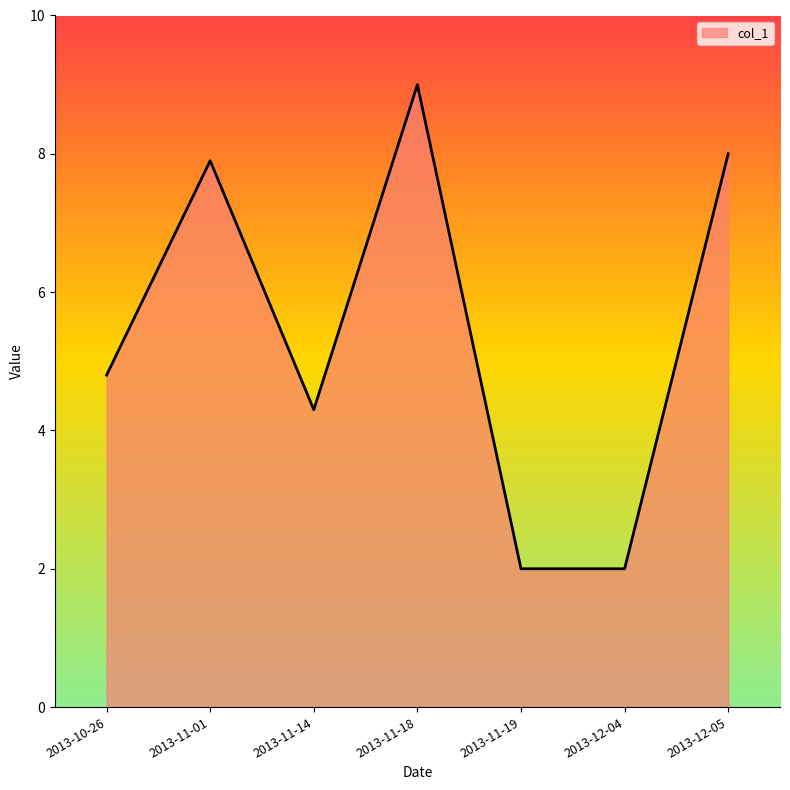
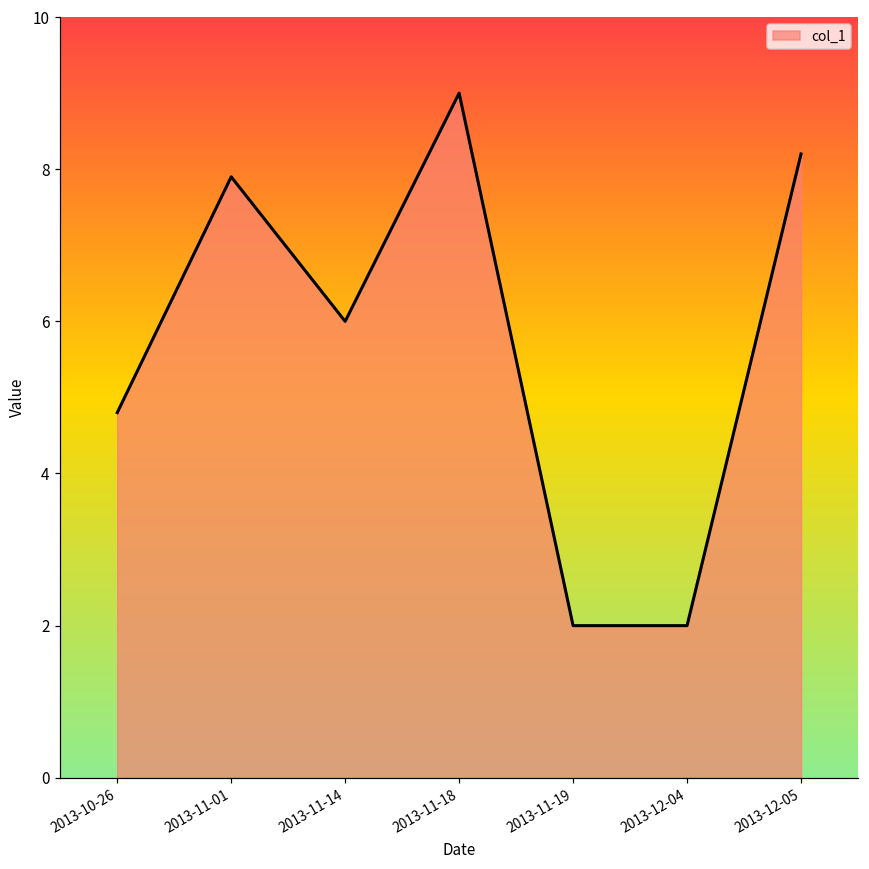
2013-11-14: 4.3 -> 6.0
2013-12-05: 8.0 -> 8.2
